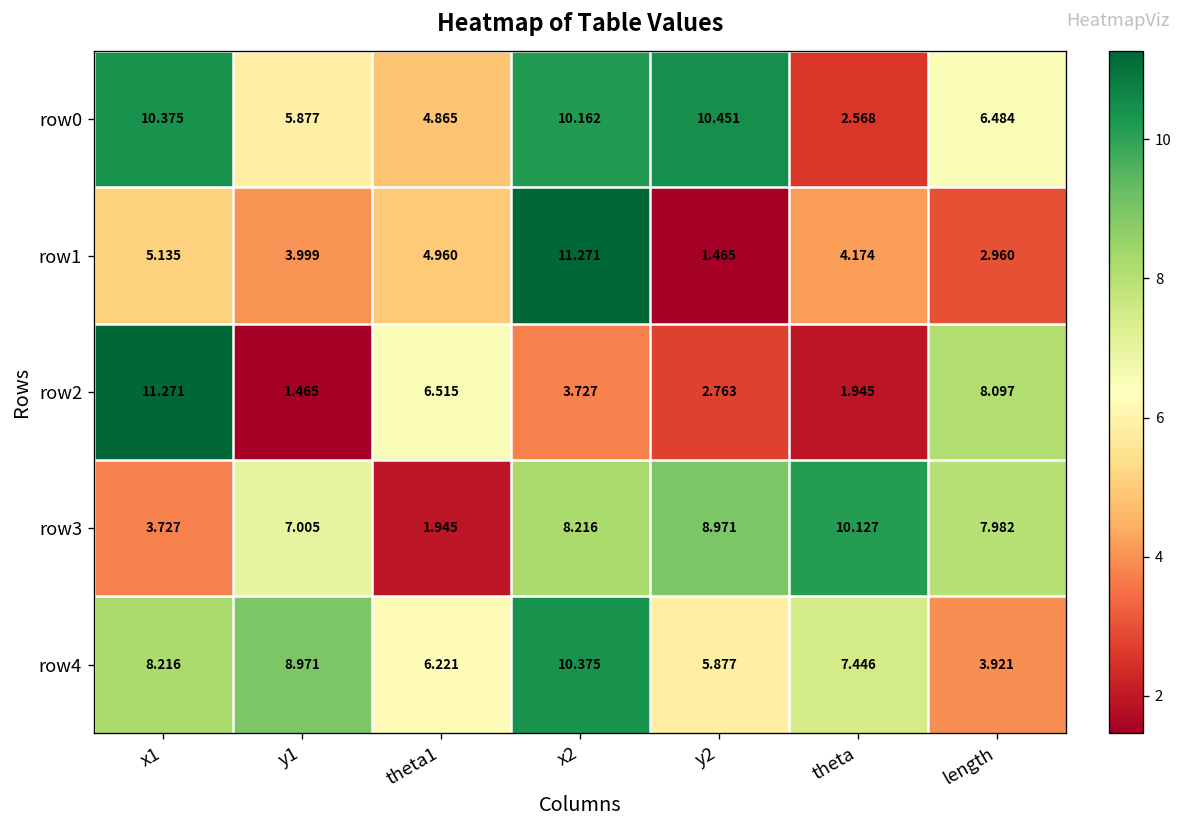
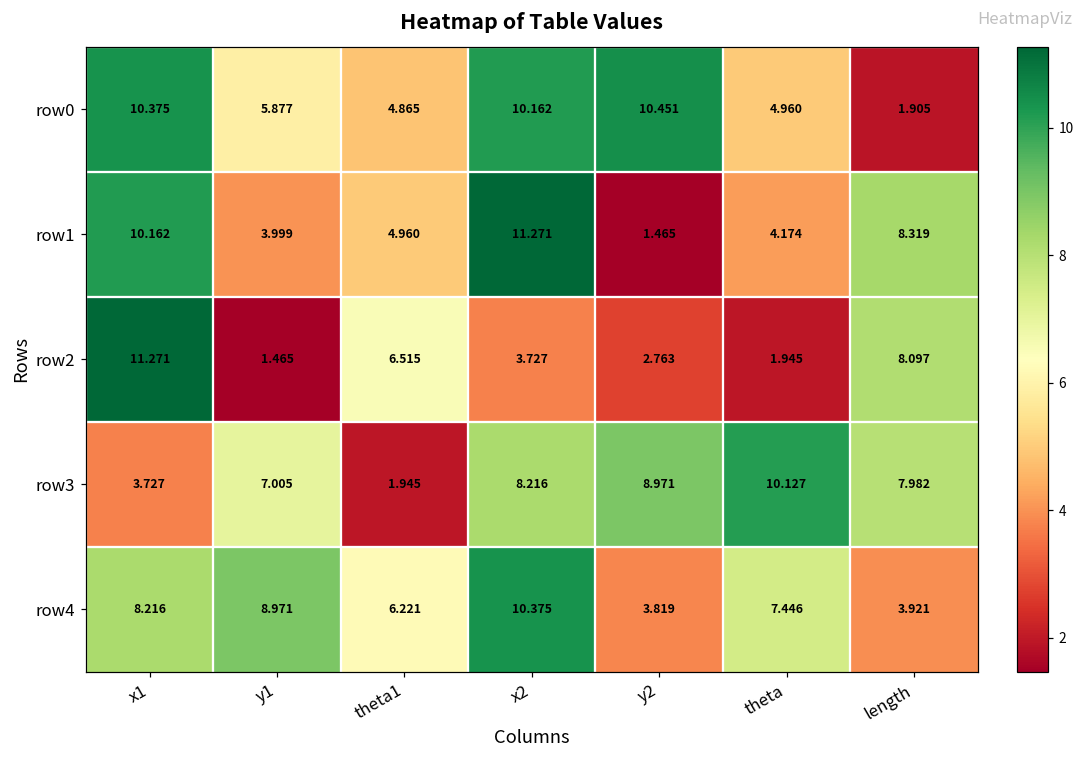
row0, theta: 2.568 -> 4.960
row0, length: 6.484 -> 1.905
row1, x1: 5.135 -> 10.162
row1, length: 2.960 -> 8.319
row4, y2: 5.877 -> 3.819
